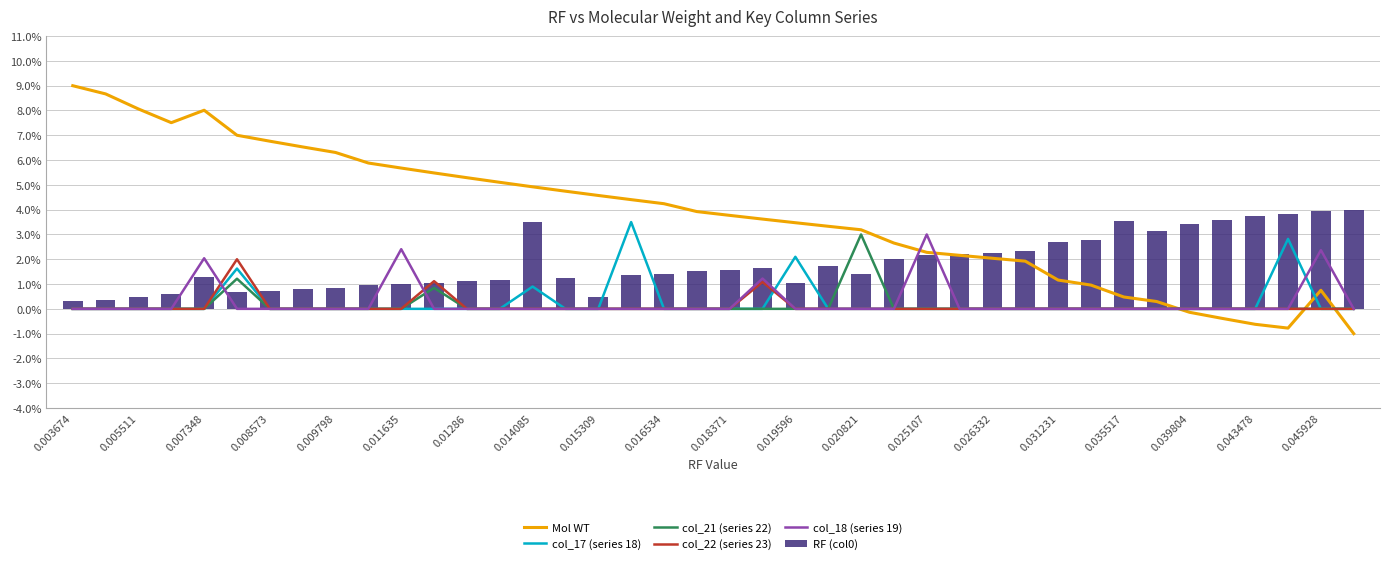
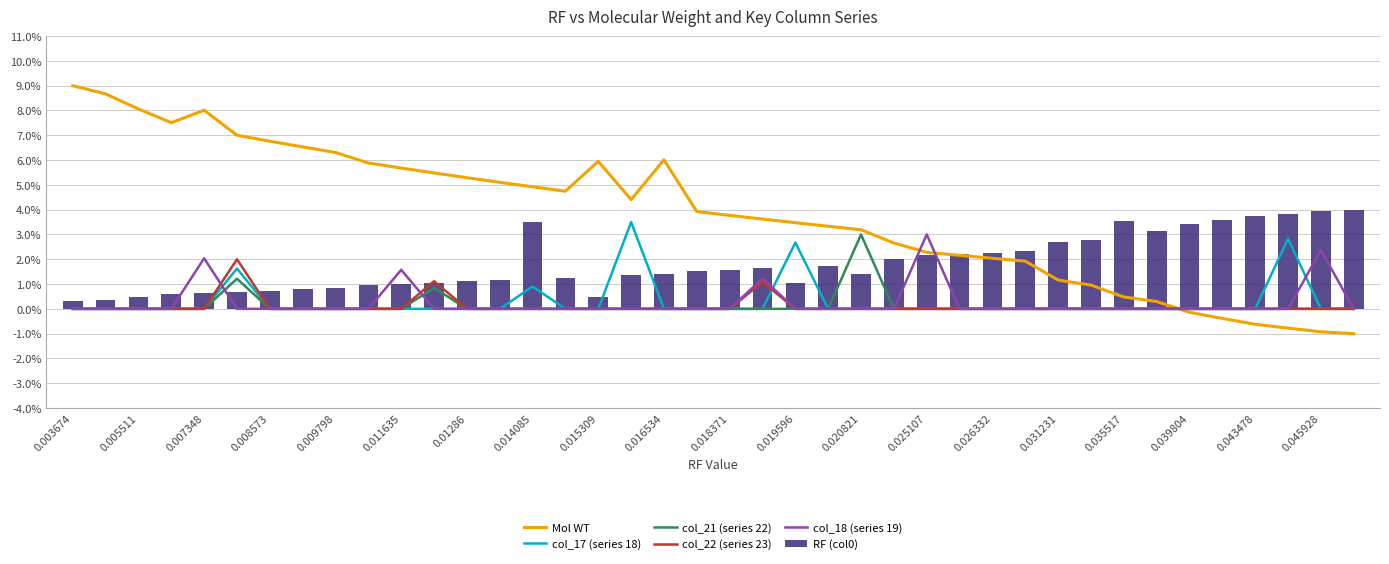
RF (col0), 0.007348: 1.3% -> 0.6%
col_18 (series 19), 0.011635: 2.4% -> 1.6%
Mol WT, 0.015309: 4.6% -> 5.9%
Mol WT, 0.016534: 4.2% -> 6.0%
col_17 (series 18), 0.019596: 2.1% -> 2.7%
Mol WT, 0.045928: 0.7% -> -0.9%
